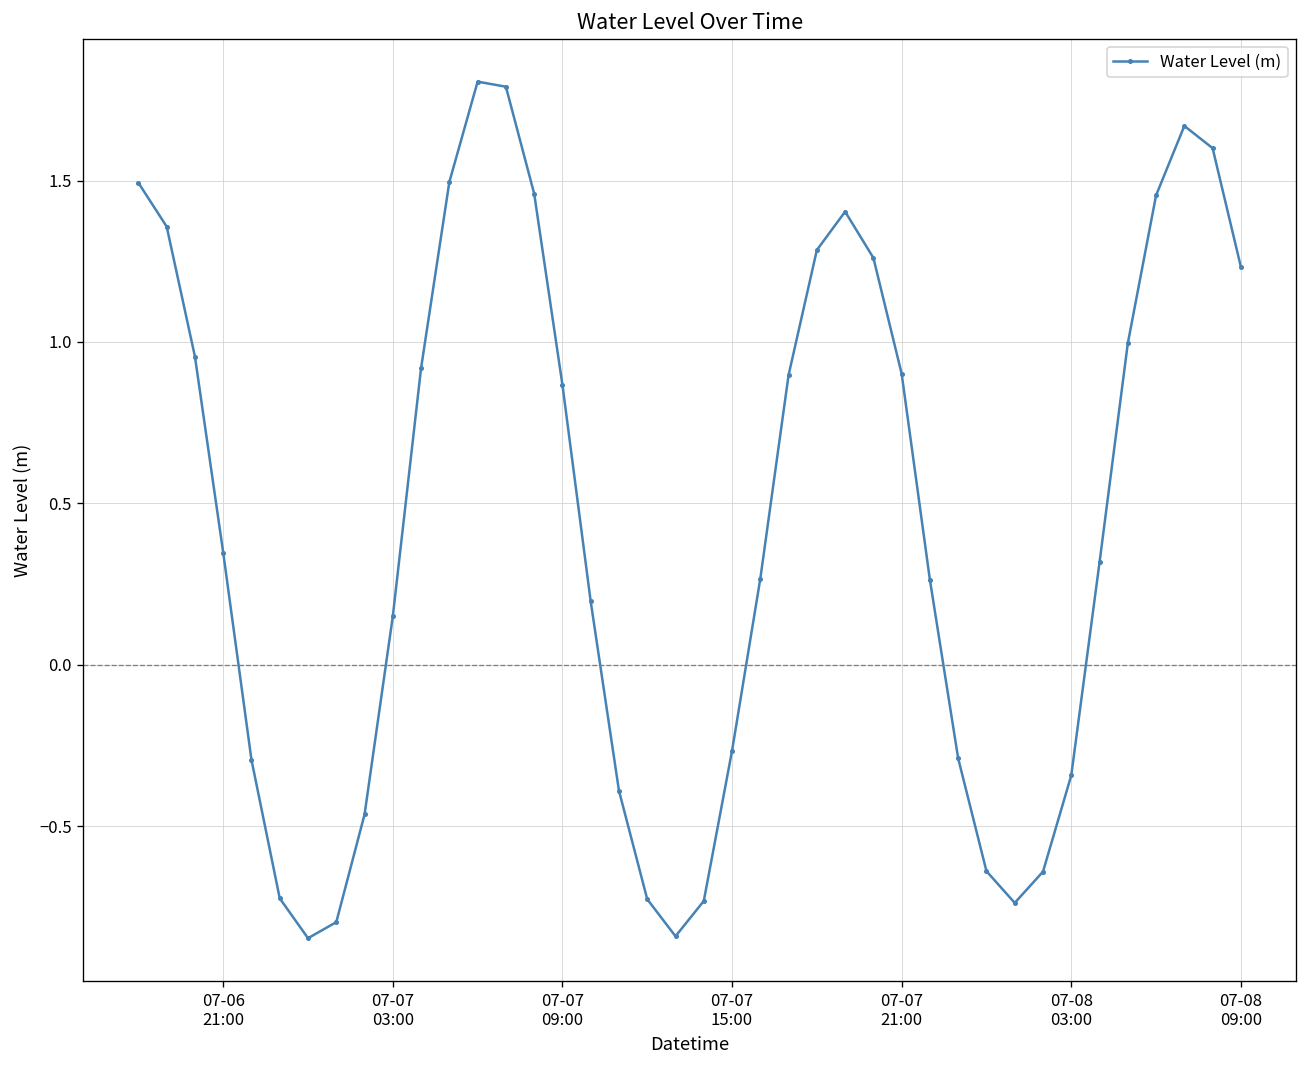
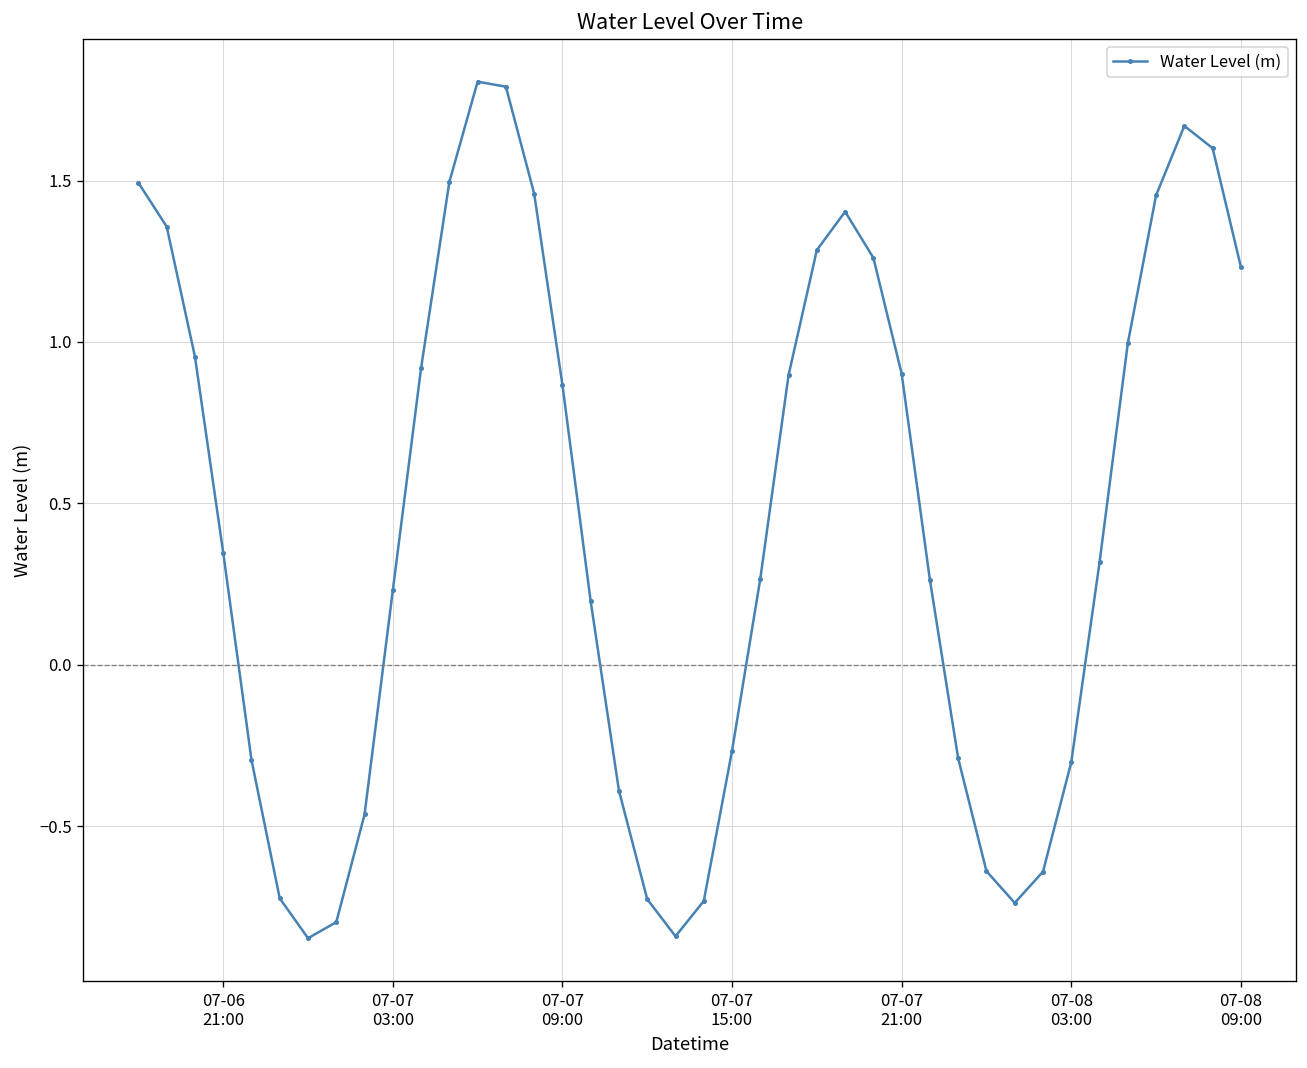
07-07 03:00: 0.15 -> 0.23
07-08 03:00: -0.34 -> -0.30
